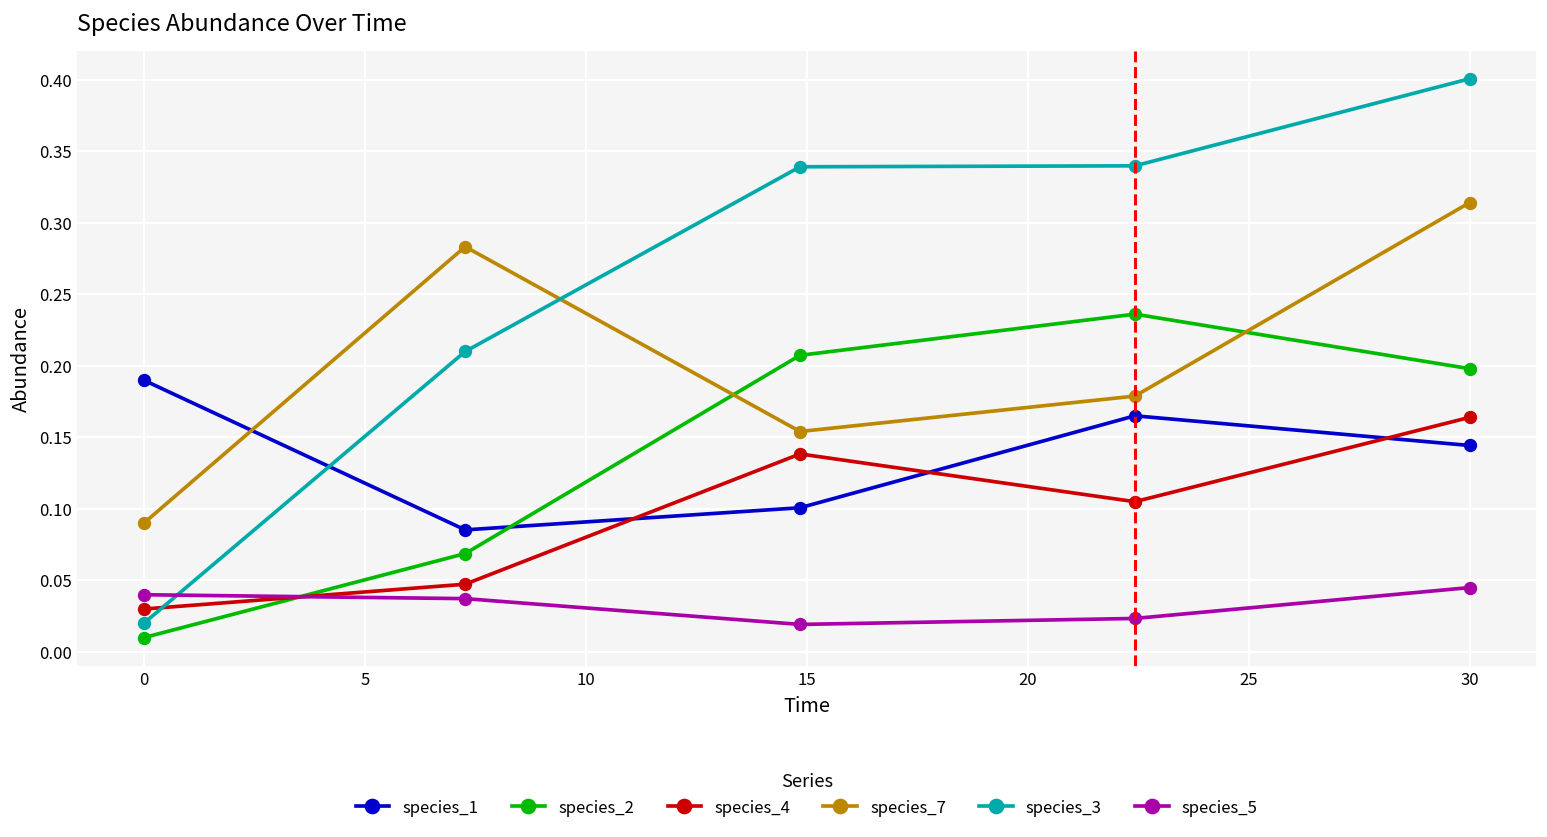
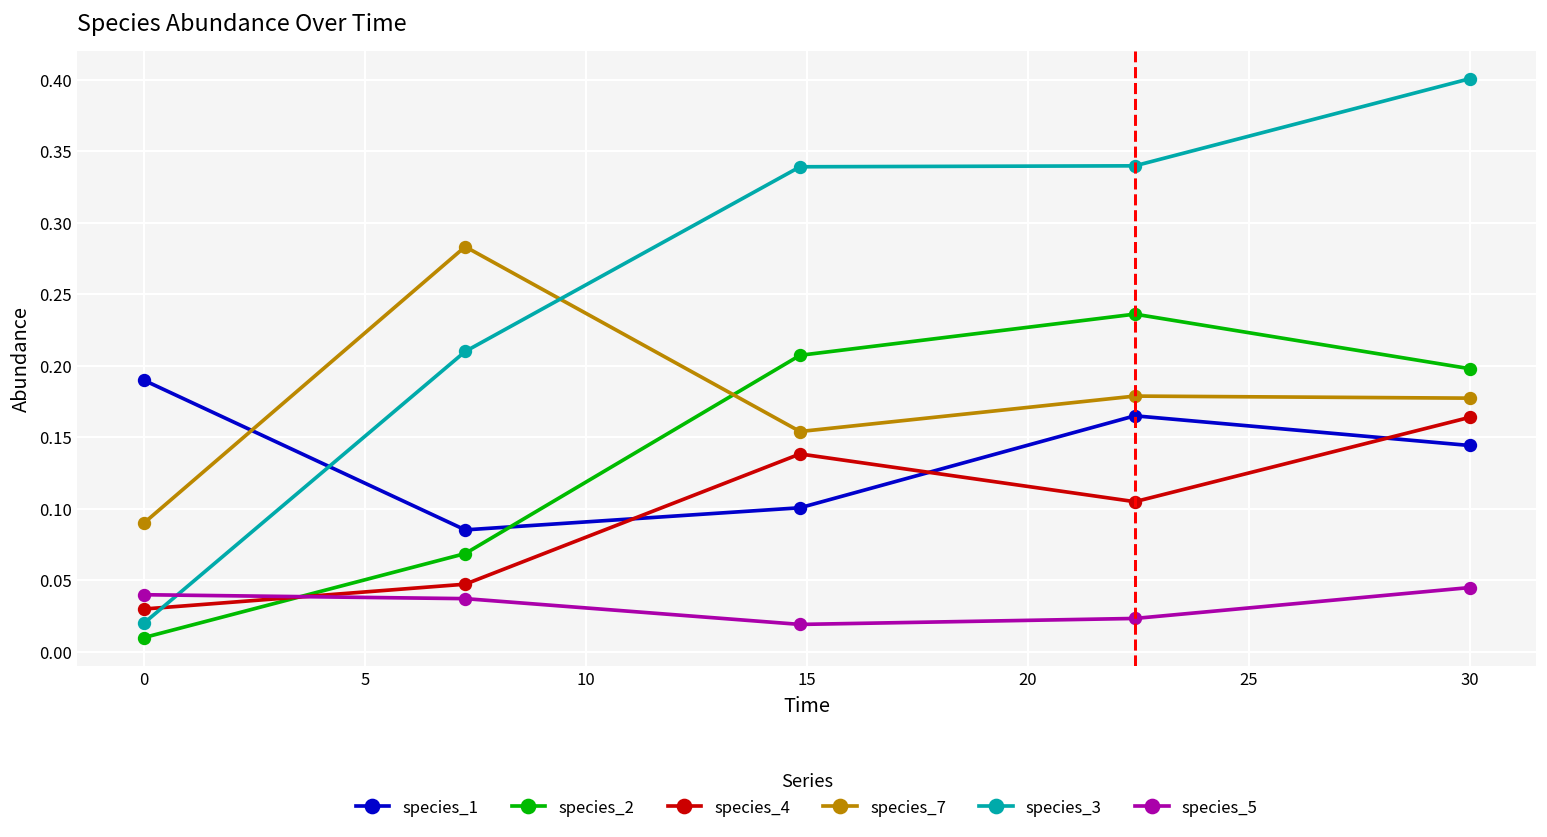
species_7, 30: 0.314 -> 0.177
